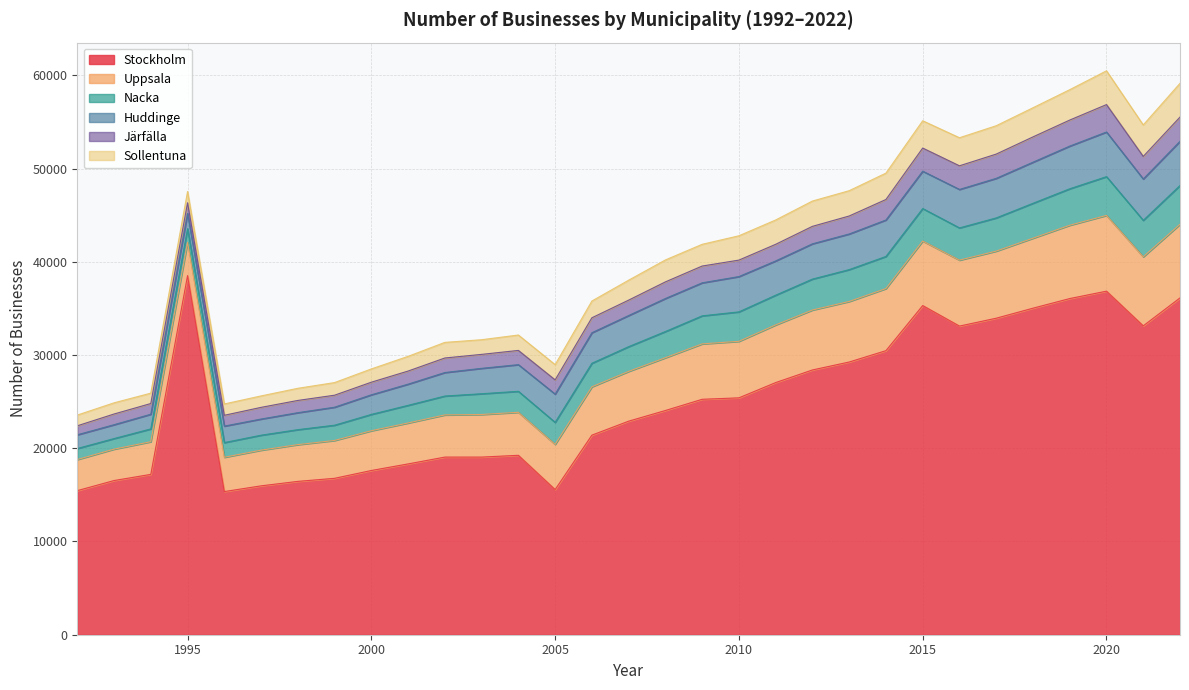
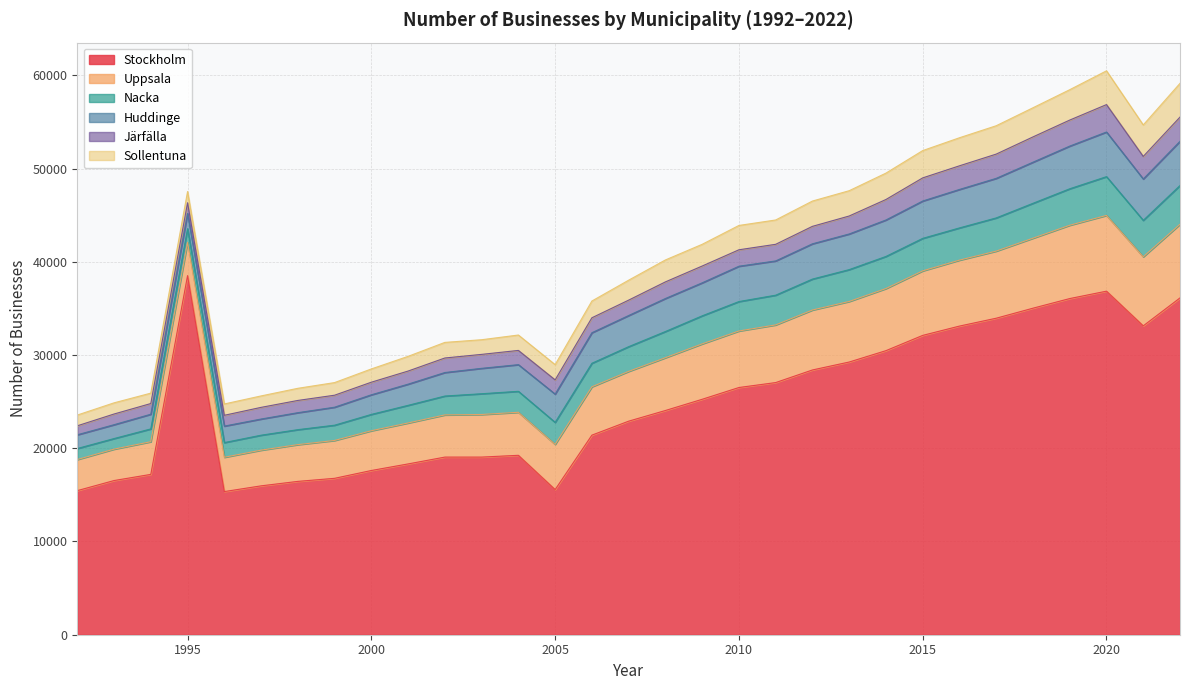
Stockholm, 2010: 25000 -> 27000
Stockholm, 2015: 35000 -> 32000
